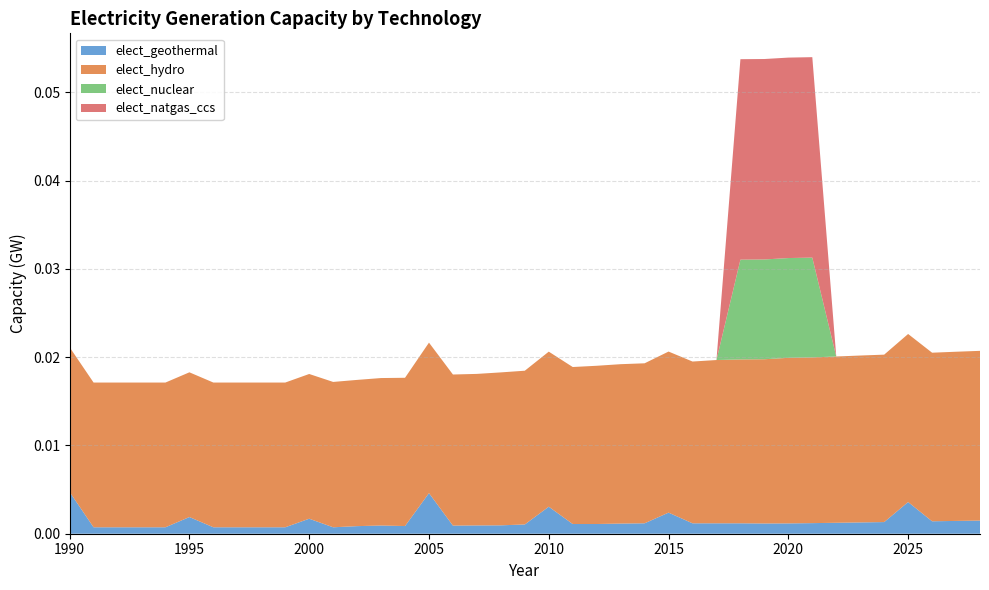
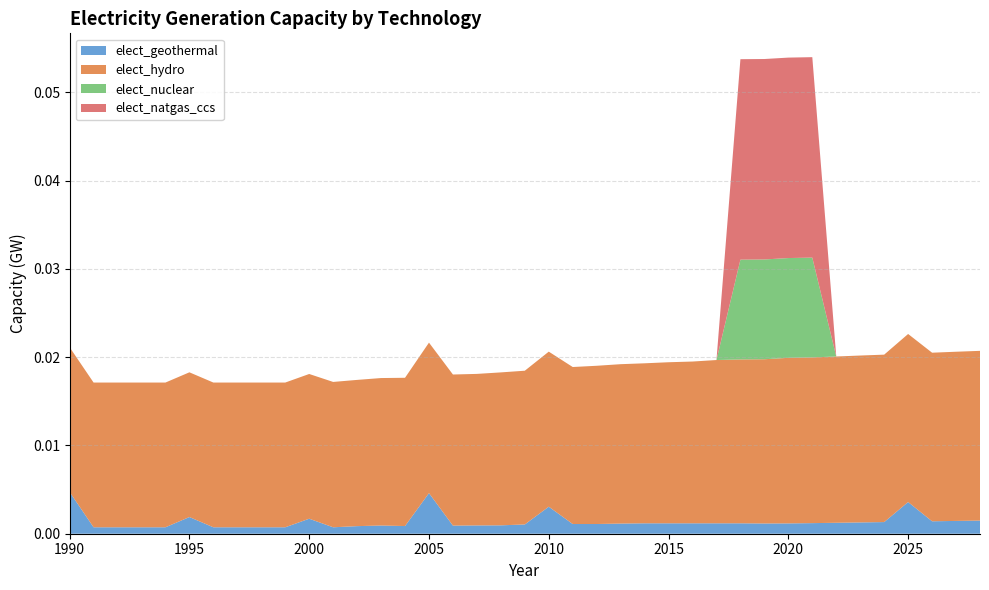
elect_geothermal, 2015: 0.002 -> 0.001
